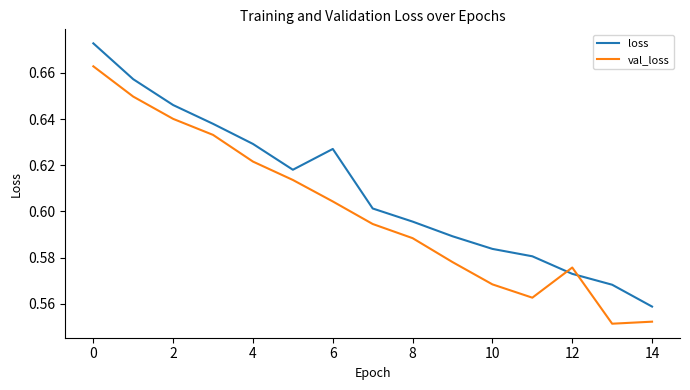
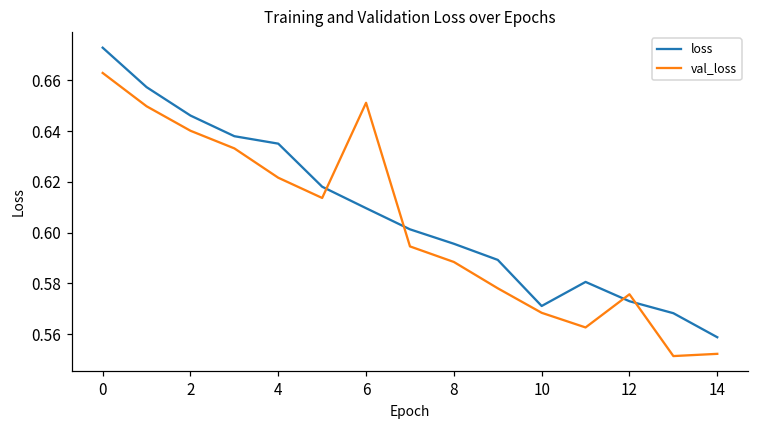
loss, 4: 0.629 -> 0.635
loss, 6: 0.627 -> 0.610
val_loss, 6: 0.604 -> 0.651
loss, 10: 0.584 -> 0.571
